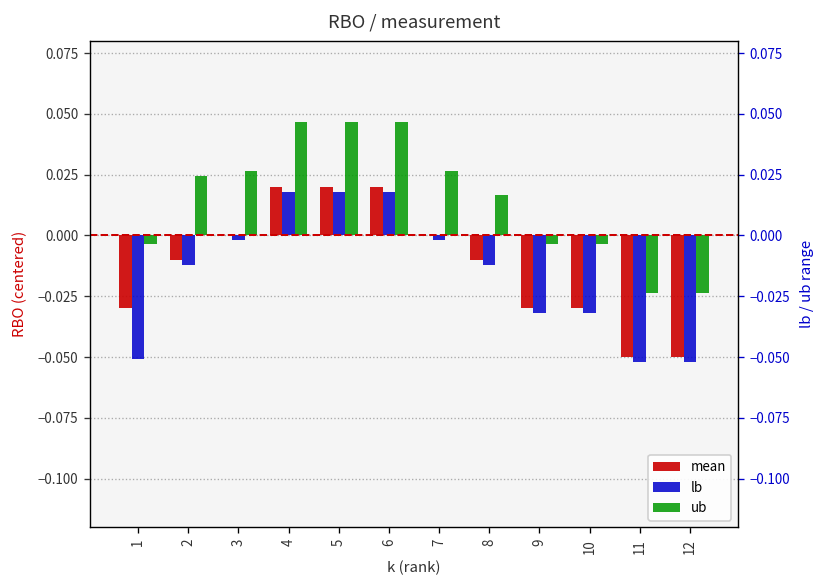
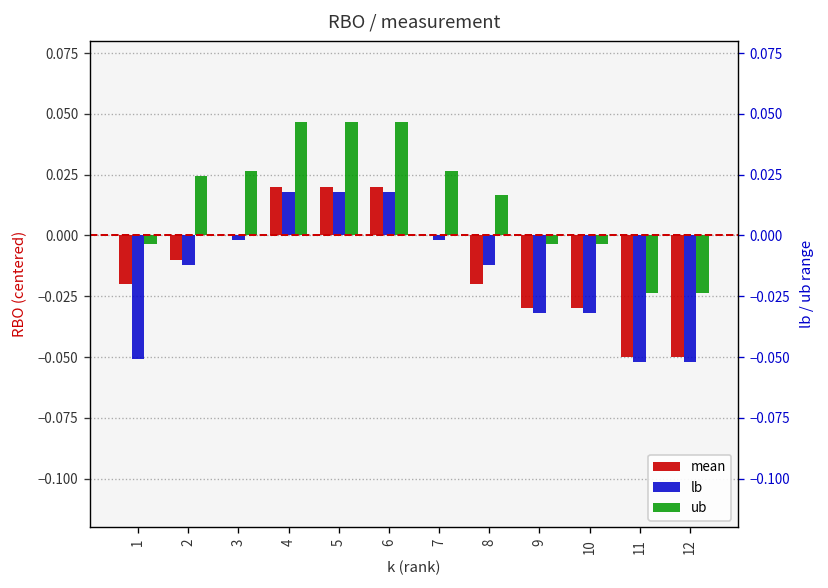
mean, 1: -0.030 -> -0.020
mean, 8: -0.010 -> -0.020
